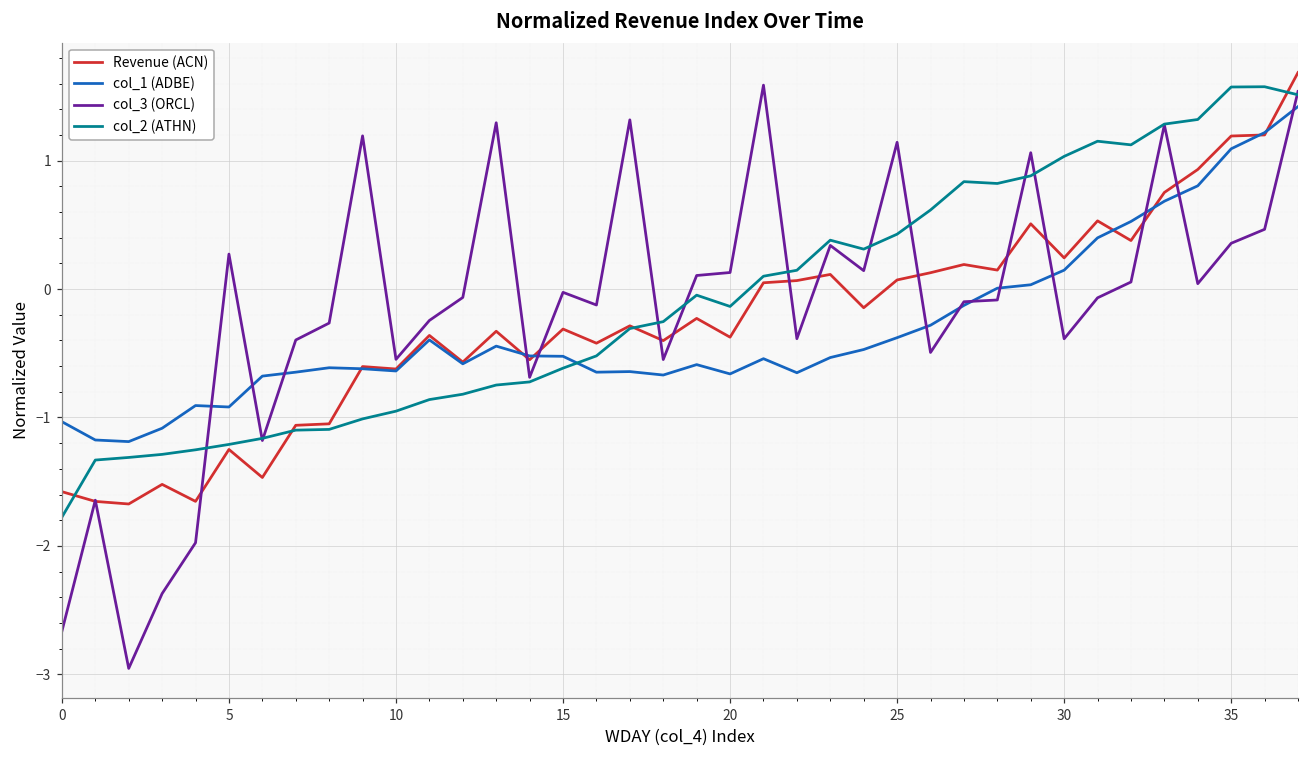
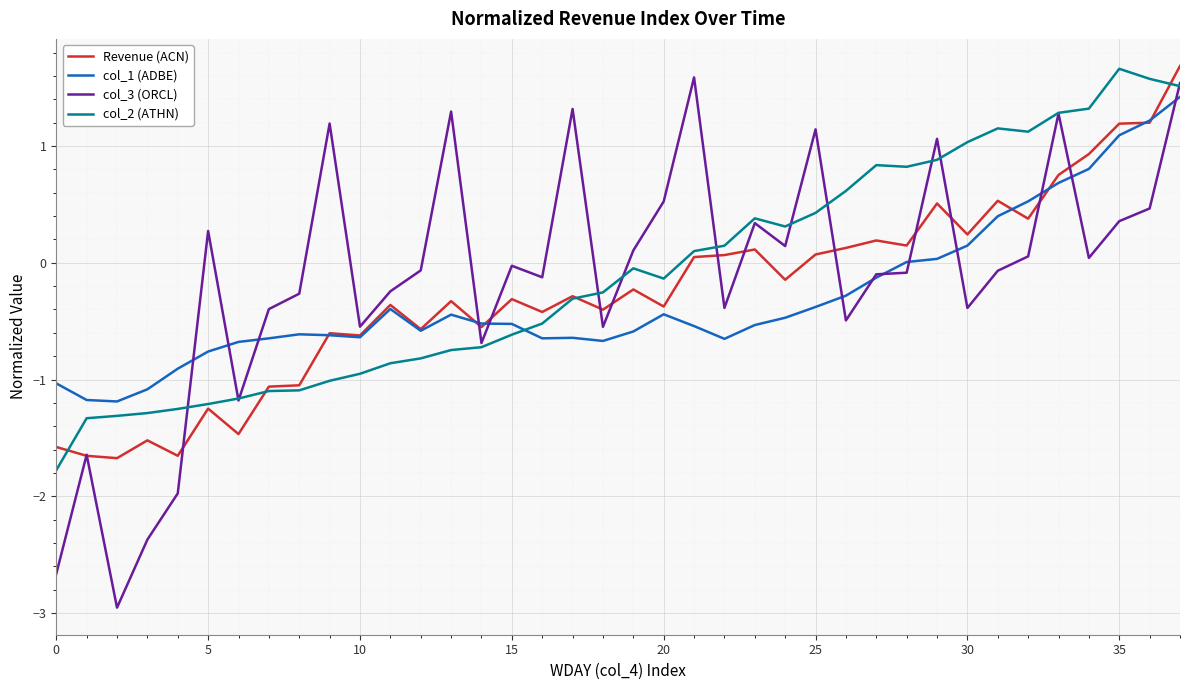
col_1 (ADBE), 5: -0.92 -> -0.76
col_1 (ADBE), 20: -0.66 -> -0.44
col_3 (ORCL), 20: 0.13 -> 0.52
col_2 (ATHN), 35: 1.57 -> 1.66
